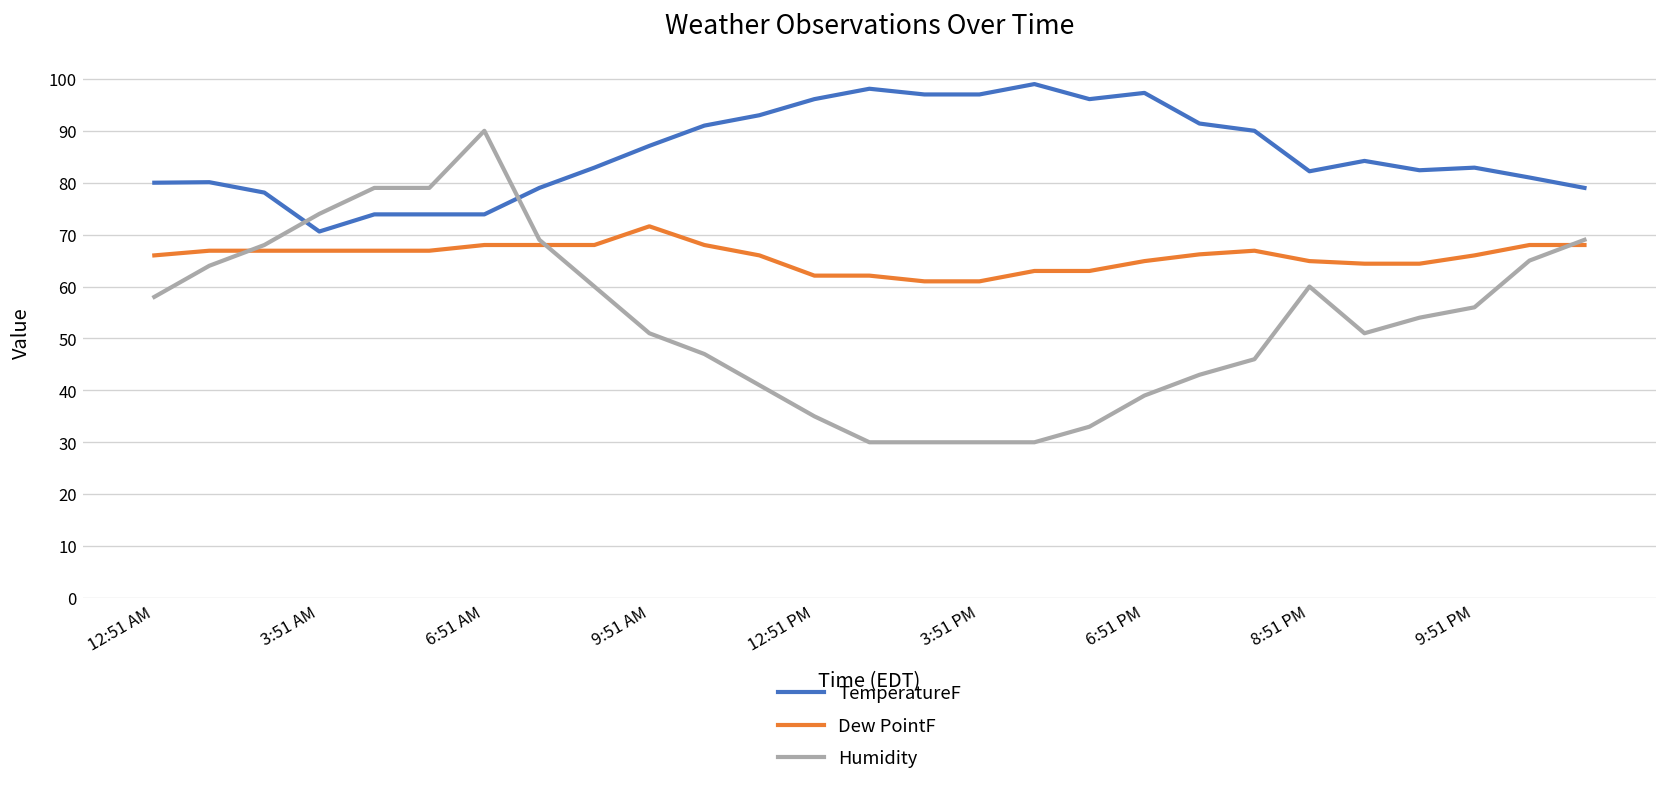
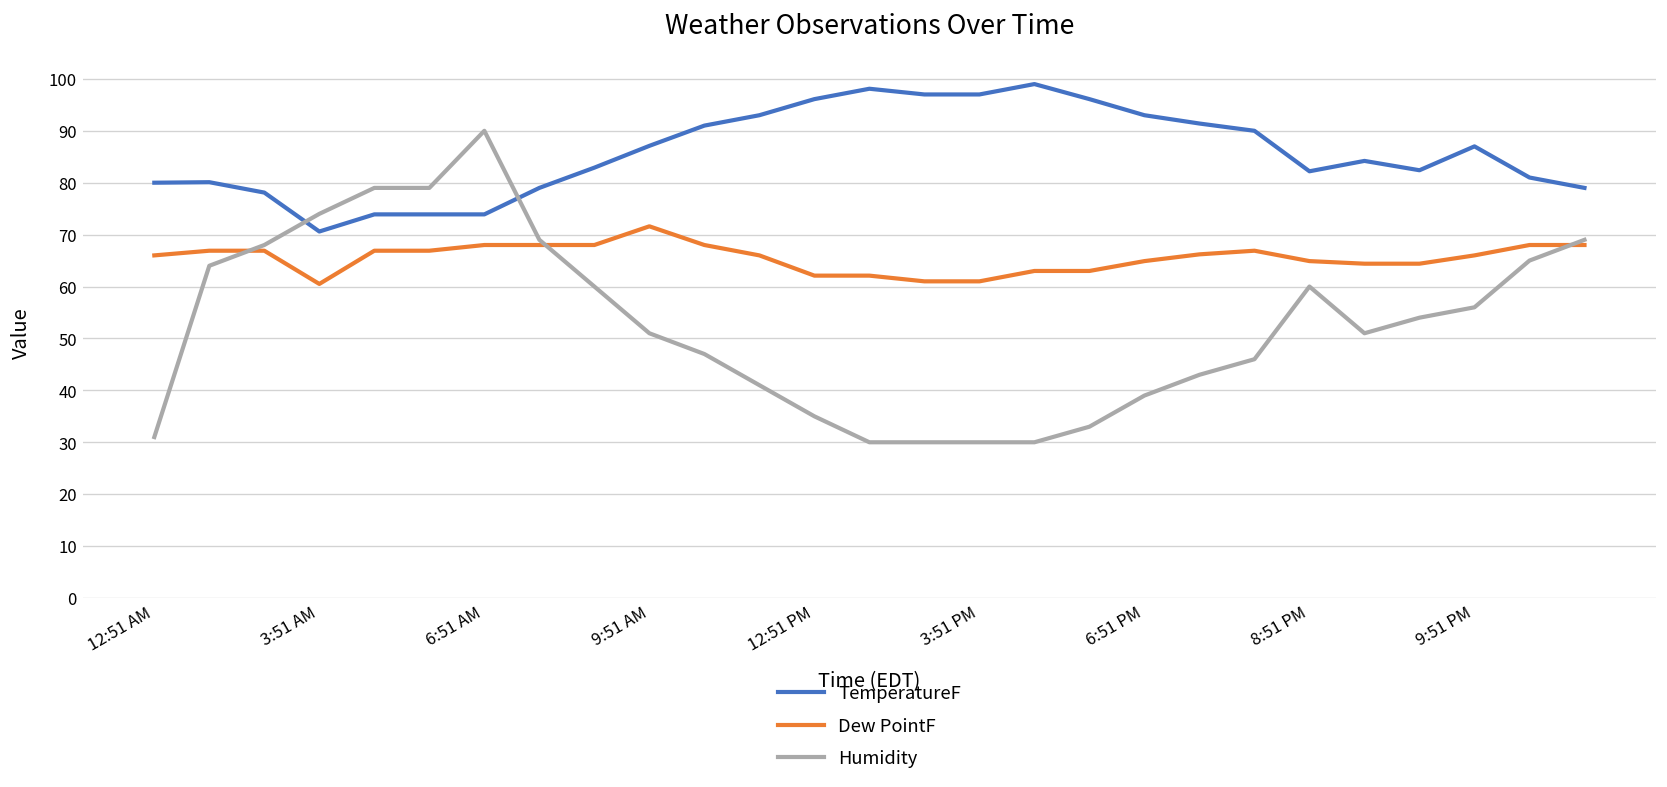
Humidity, 12:51 AM: 58 -> 31
Dew PointF, 3:51 AM: 67 -> 61
TemperatureF, 6:51 PM: 97 -> 93
TemperatureF, 9:51 PM: 83 -> 87
